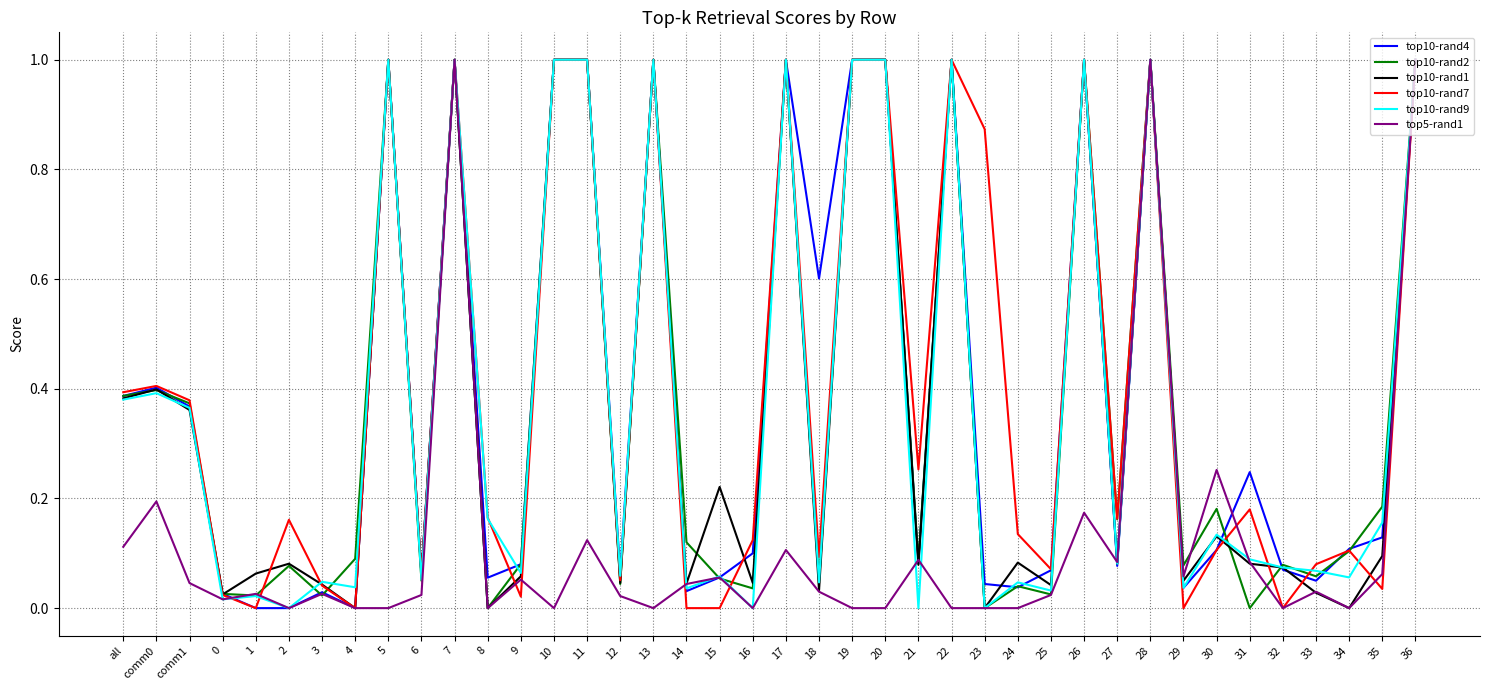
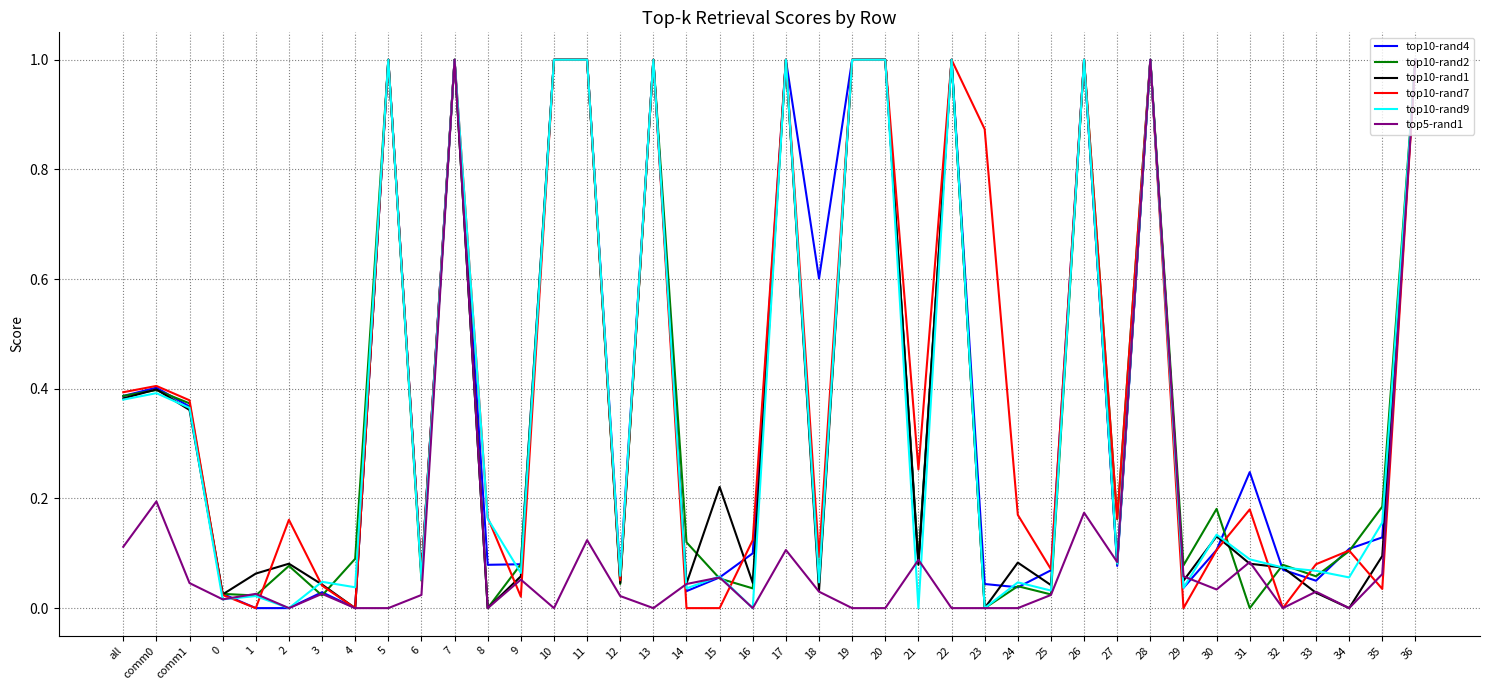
top10-rand4, 8: 0.06 -> 0.08
top10-rand7, 24: 0.14 -> 0.17
top5-rand1, 30: 0.25 -> 0.03
